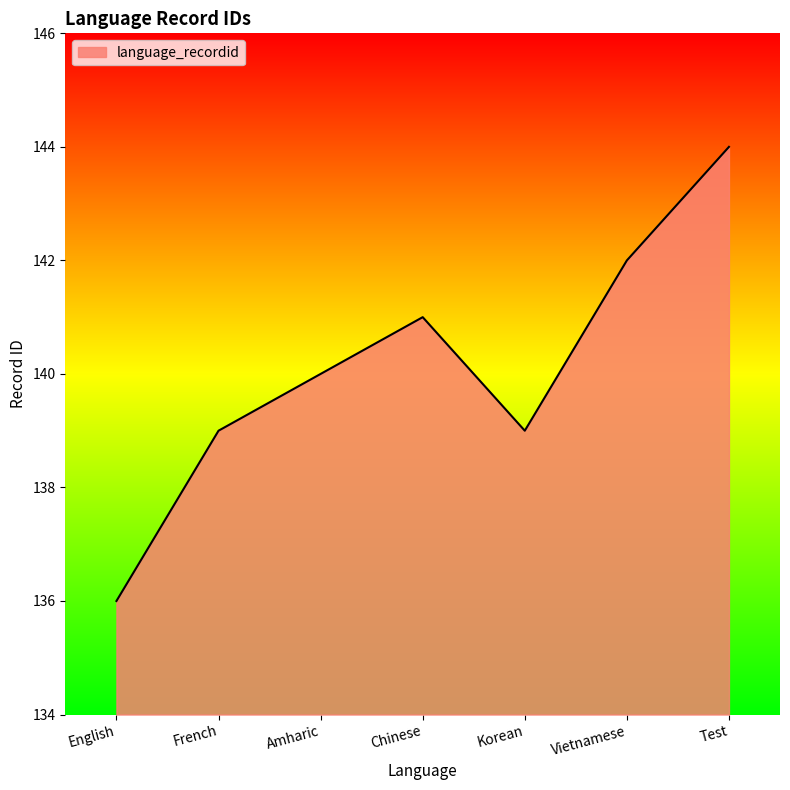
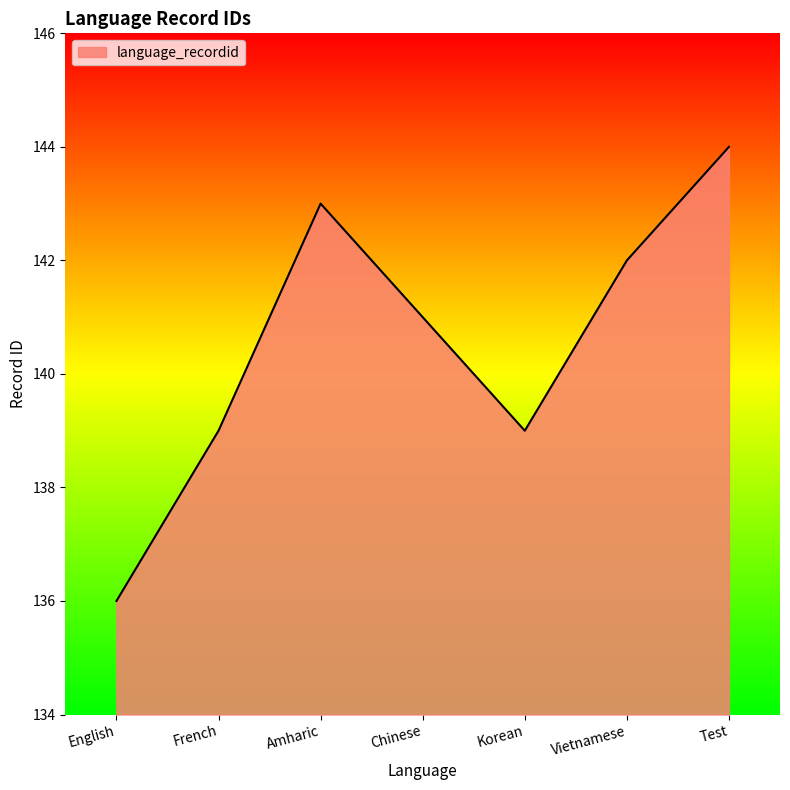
Amharic: 140 -> 143
